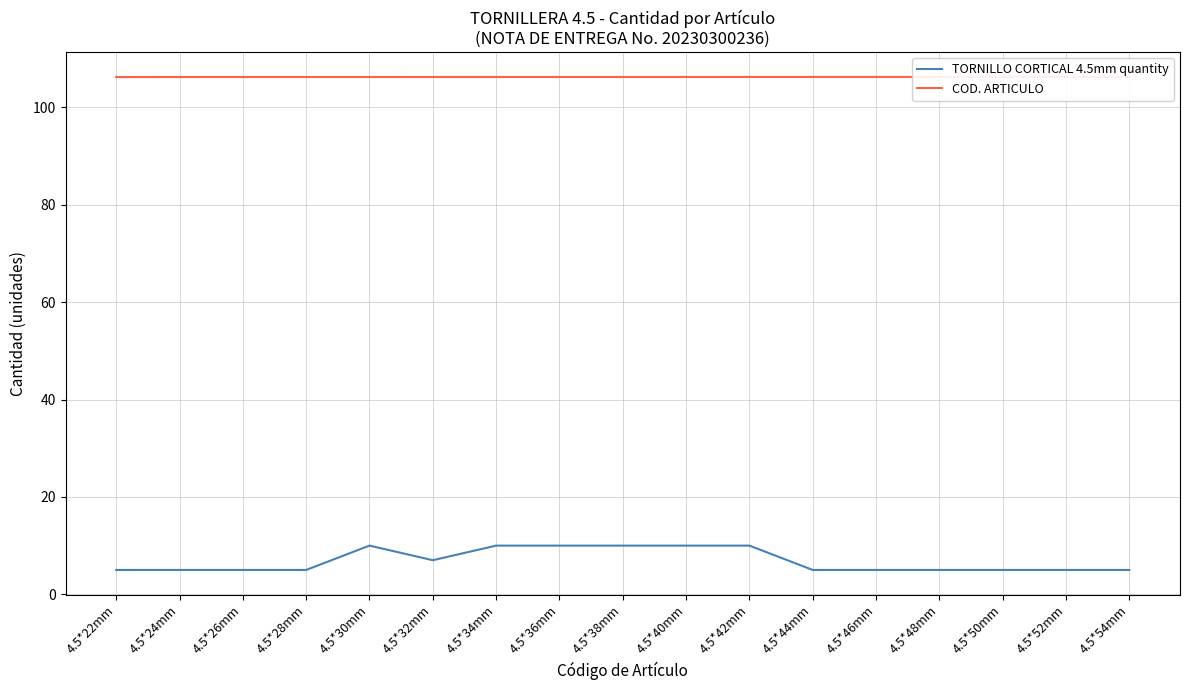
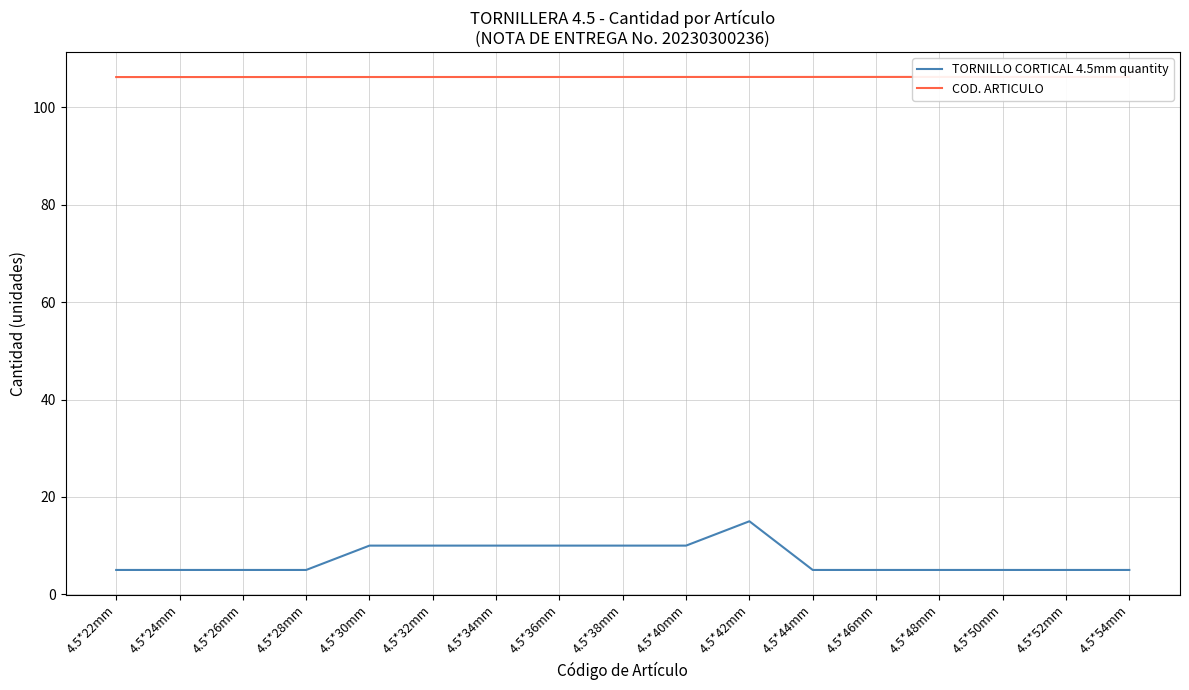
TORNILLO CORTICAL 4.5mm quantity, 4.5*32mm: 7 -> 10
TORNILLO CORTICAL 4.5mm quantity, 4.5*42mm: 10 -> 15
